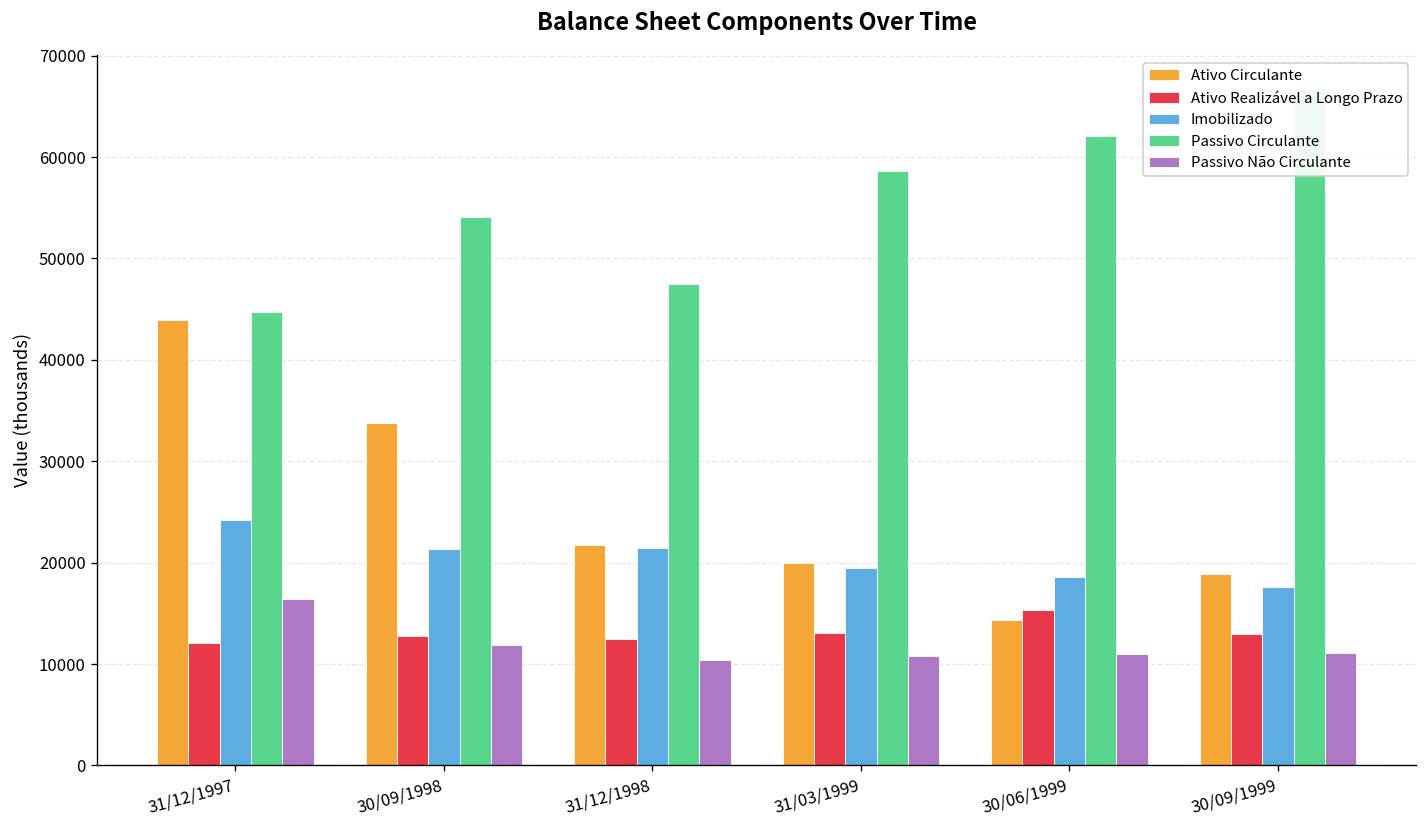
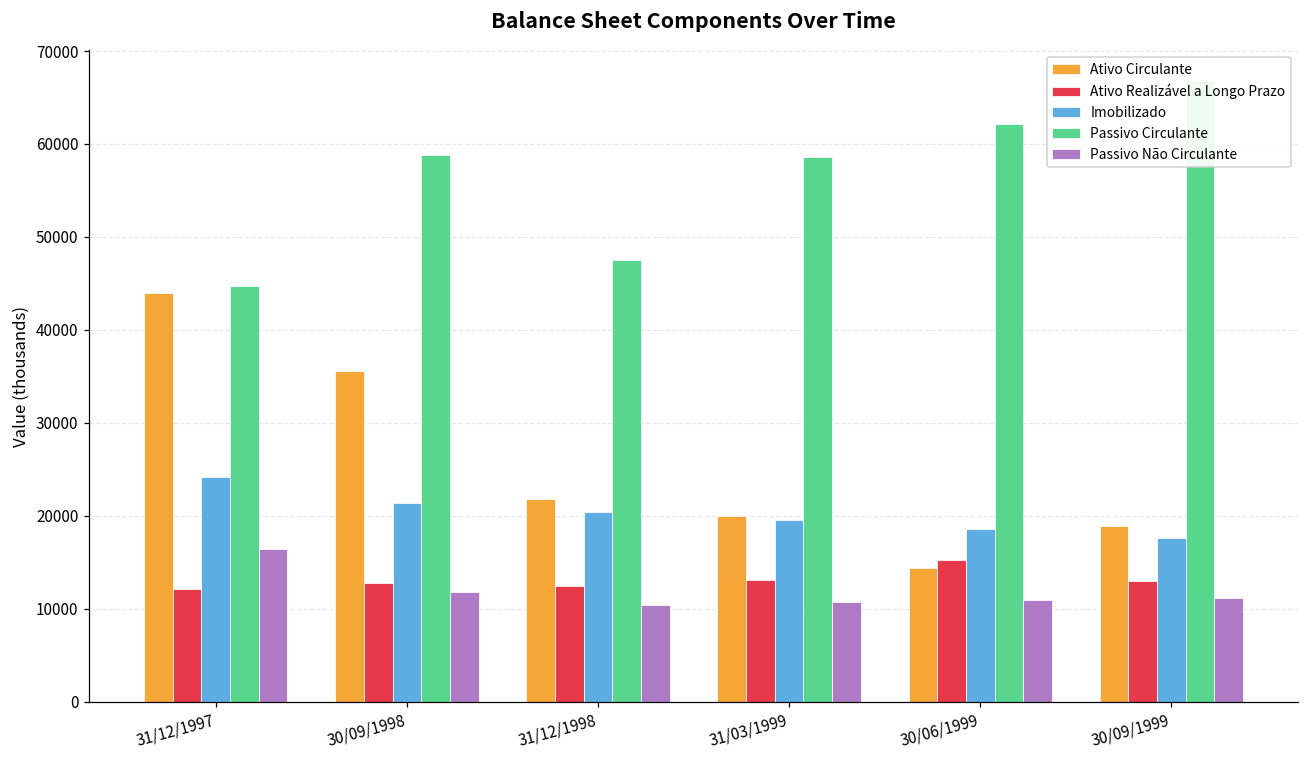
Ativo Circulante, 30/09/1998: 34000 -> 36000
Passivo Circulante, 30/09/1998: 54000 -> 59000
Imobilizado, 31/12/1998: 21000 -> 20000
